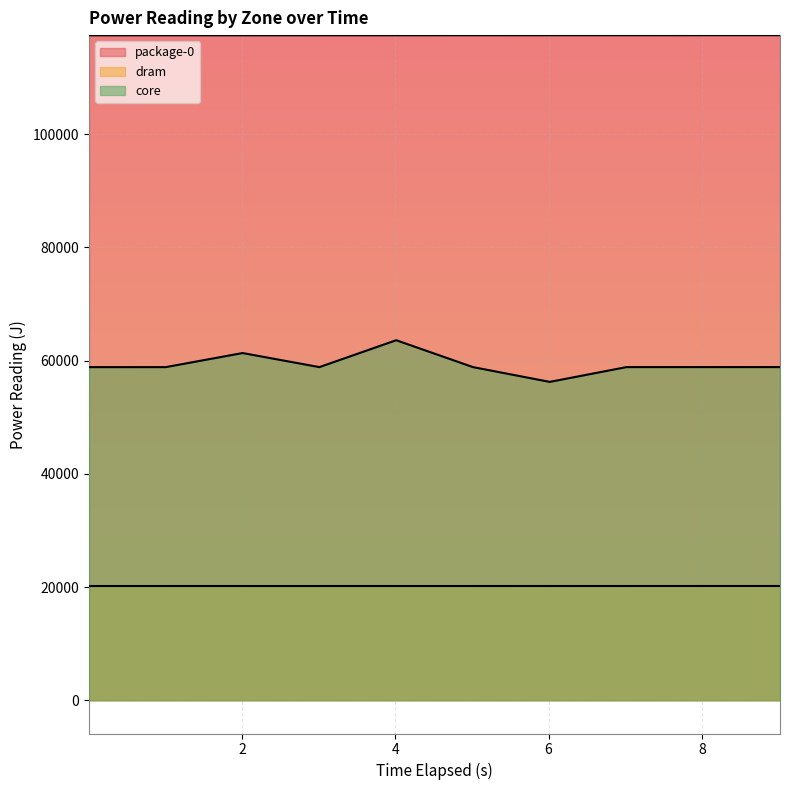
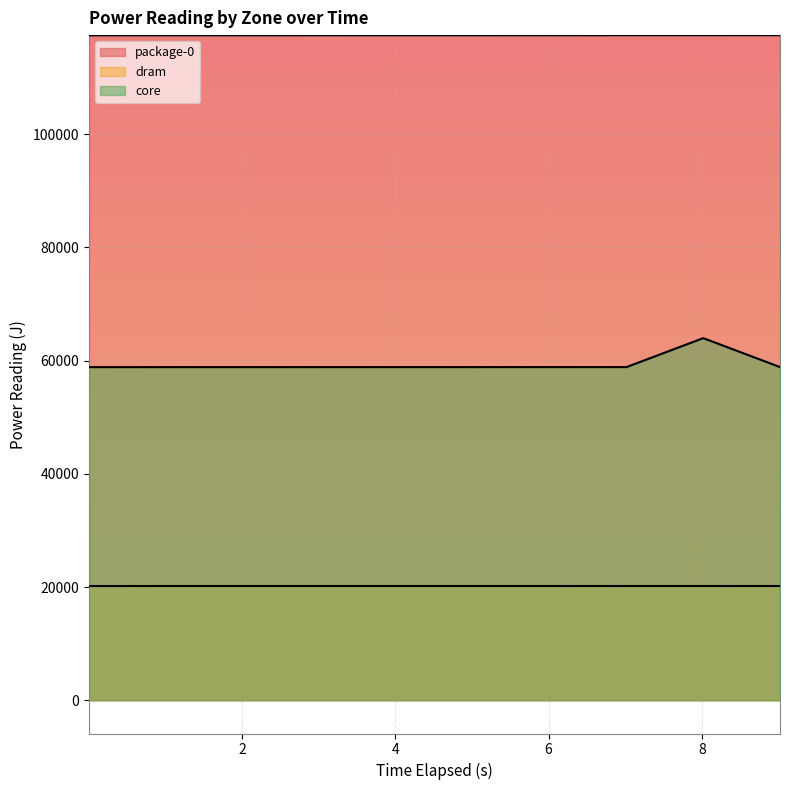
core, 2: 61000 -> 59000
core, 4: 64000 -> 59000
core, 6: 56000 -> 59000
core, 8: 59000 -> 64000
